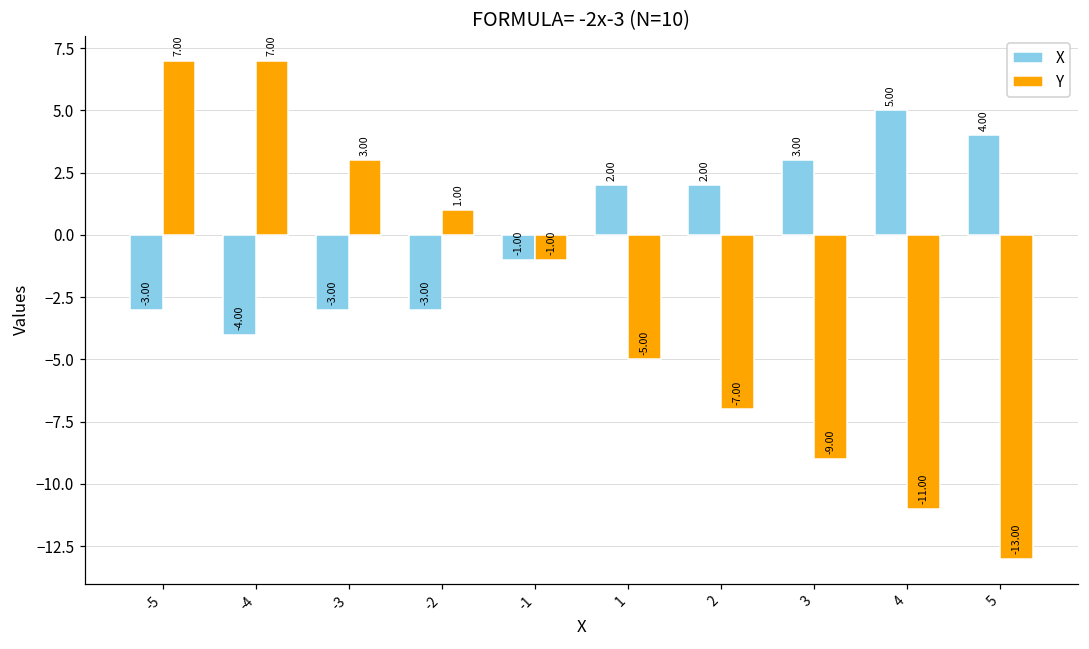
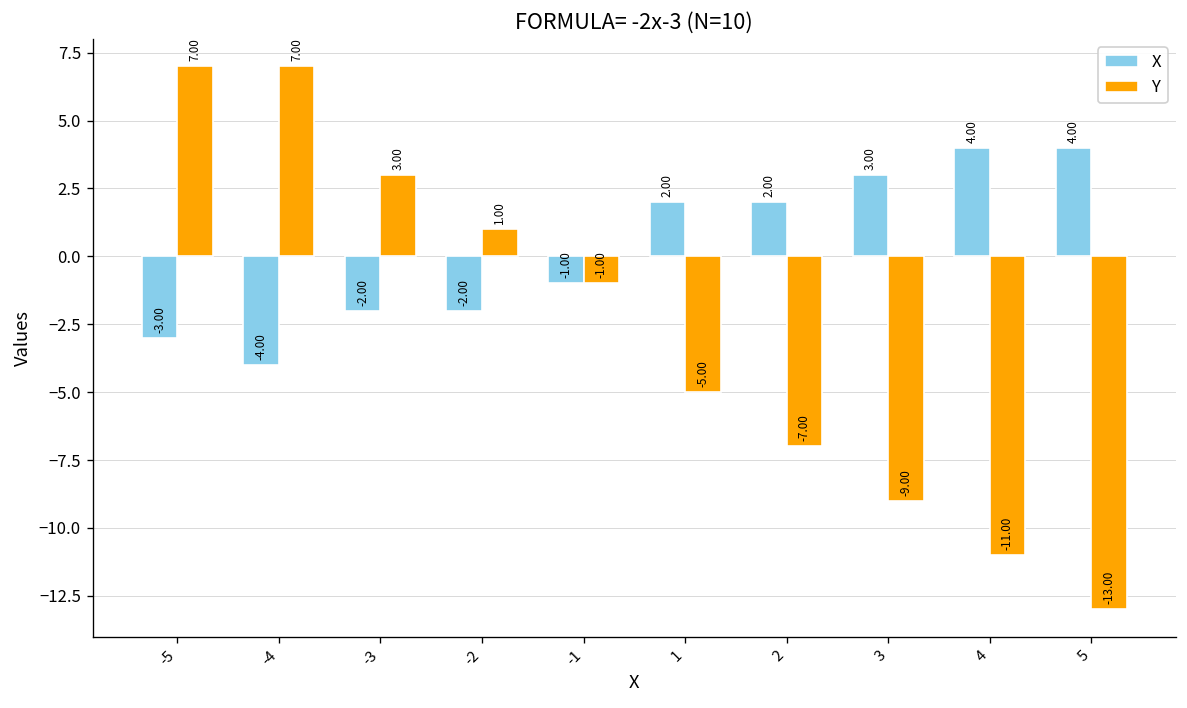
X, -3: -3.00 -> -2.00
X, -2: -3.00 -> -2.00
X, 4: 5.00 -> 4.00
